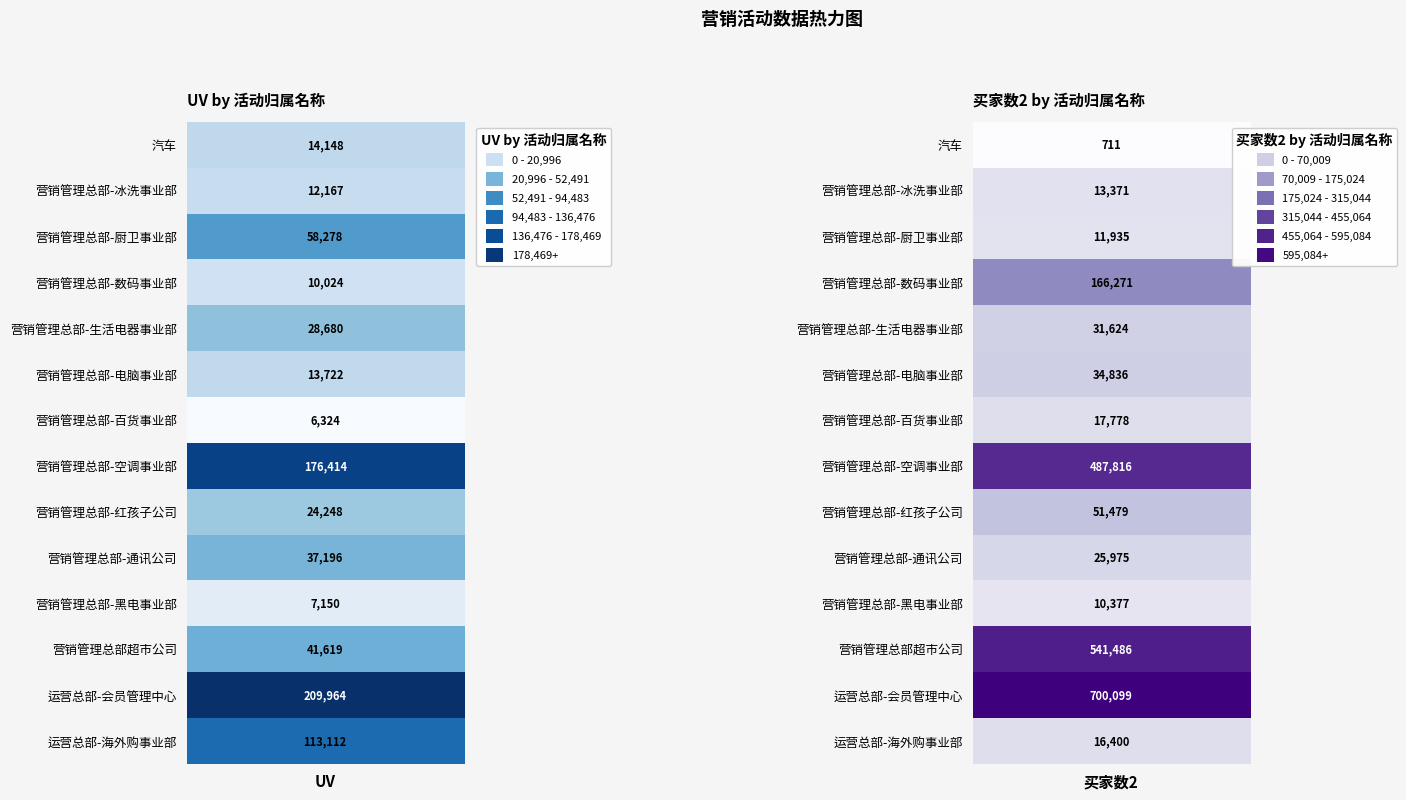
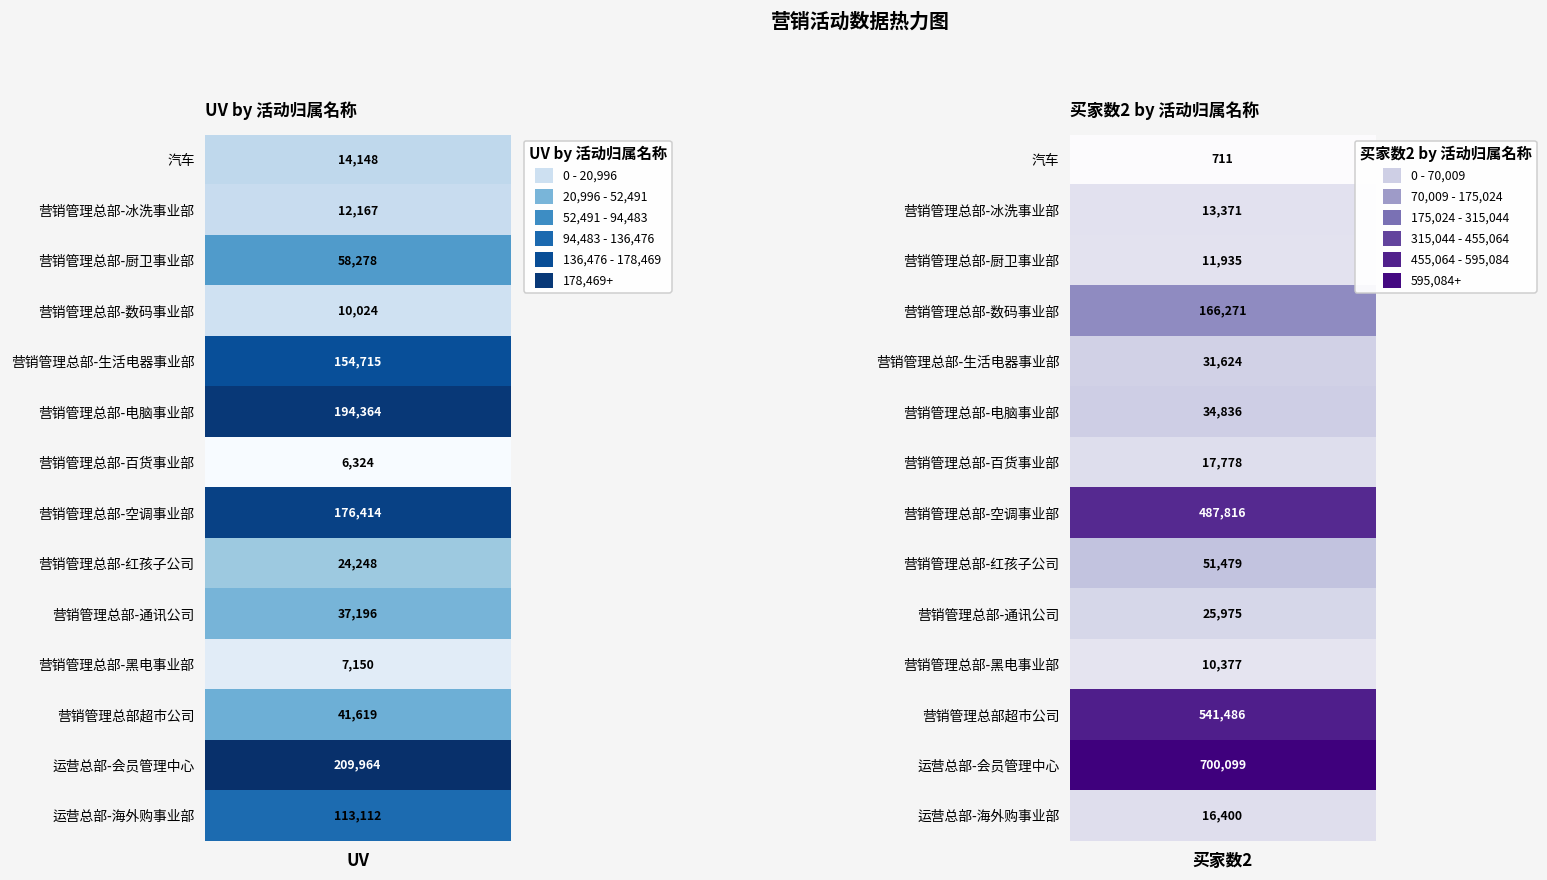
UV by 活动归属名称, 营销管理总部-生活电器事业部, UV: 28,680 -> 154,715
UV by 活动归属名称, 营销管理总部-电脑事业部, UV: 13,722 -> 194,364
